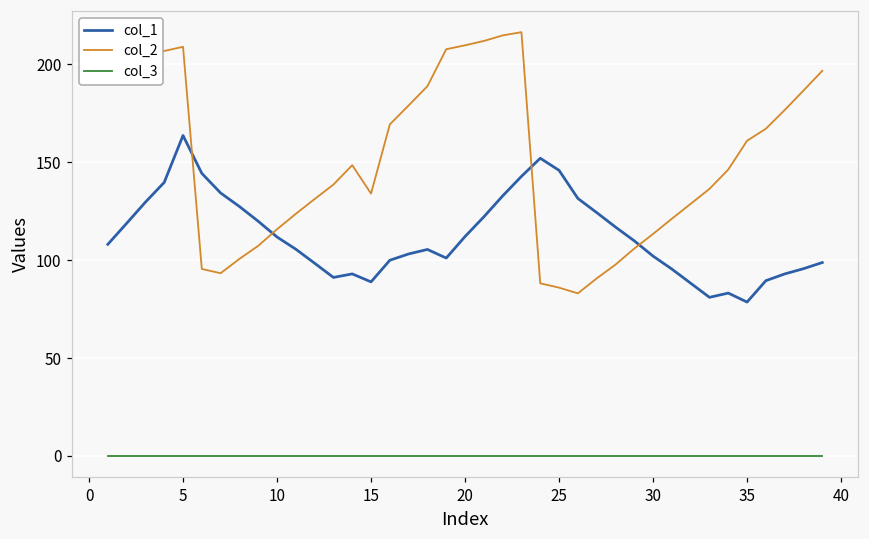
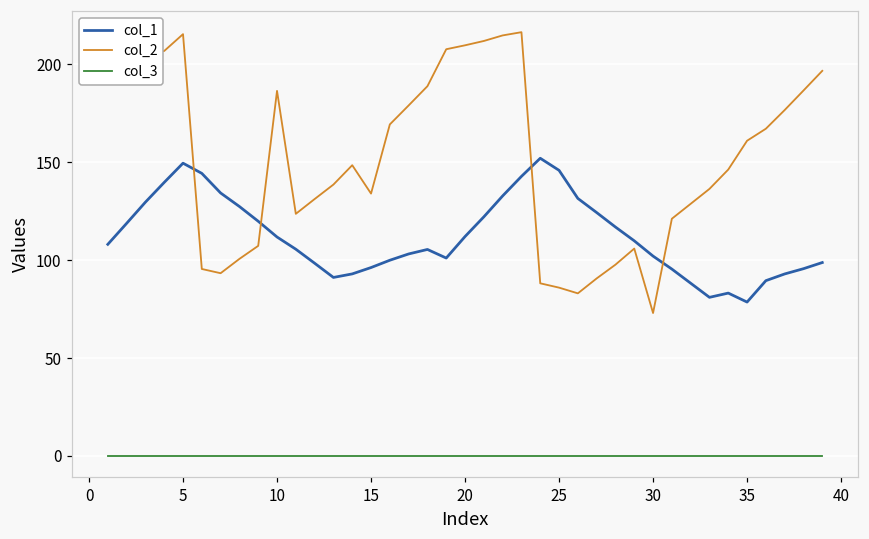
col_1, 5: 164 -> 150
col_2, 5: 209 -> 215
col_2, 10: 116 -> 187
col_1, 15: 89 -> 96
col_2, 30: 113 -> 73
